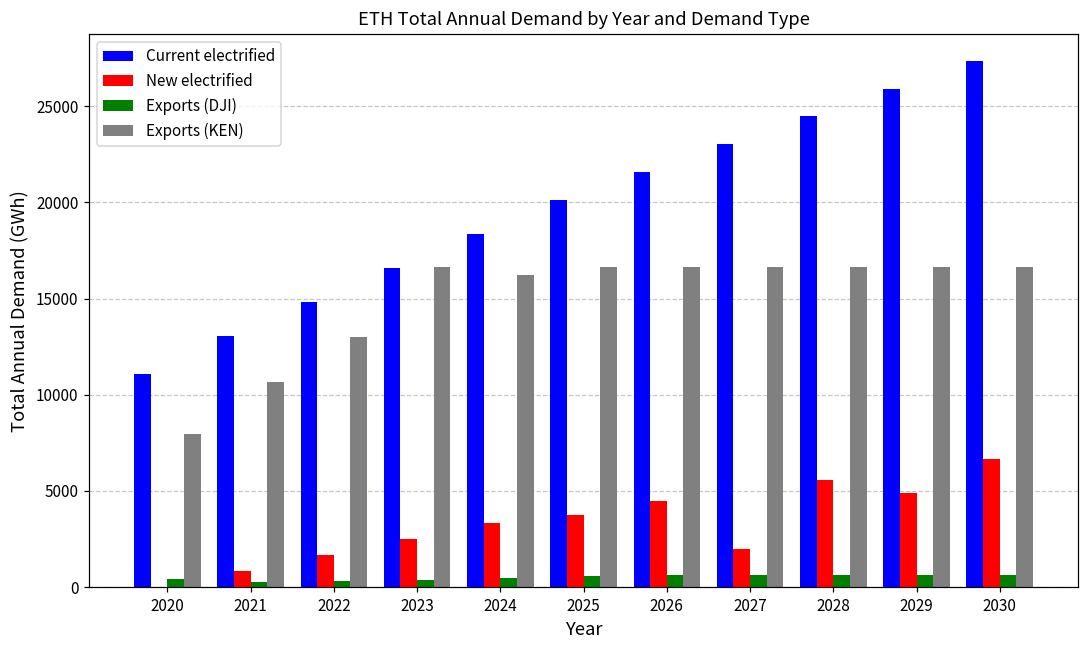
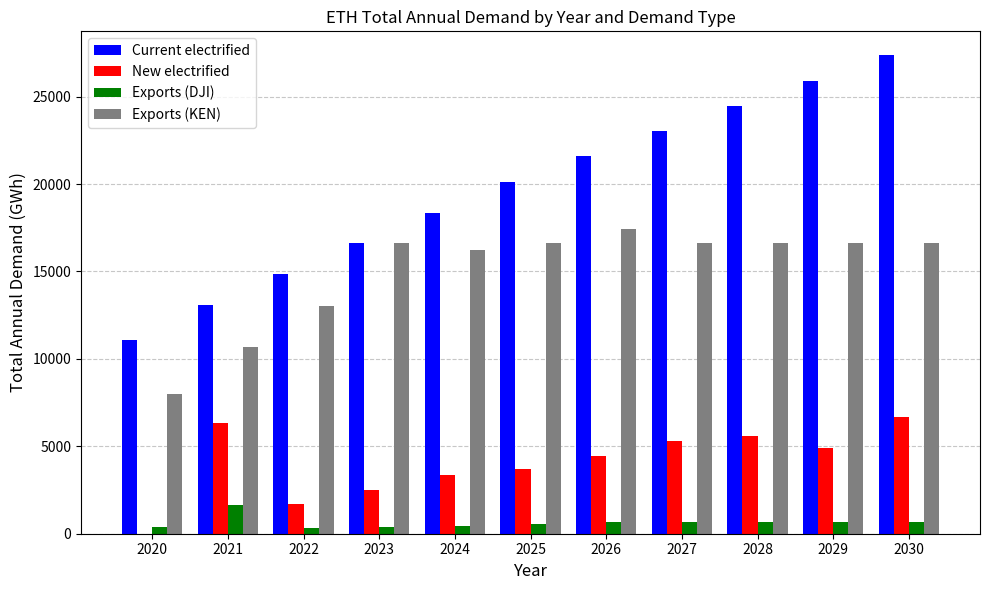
New electrified, 2021: 800 -> 6300
Exports (DJI), 2021: 300 -> 1600
Exports (KEN), 2026: 16600 -> 17400
New electrified, 2027: 2000 -> 5300
